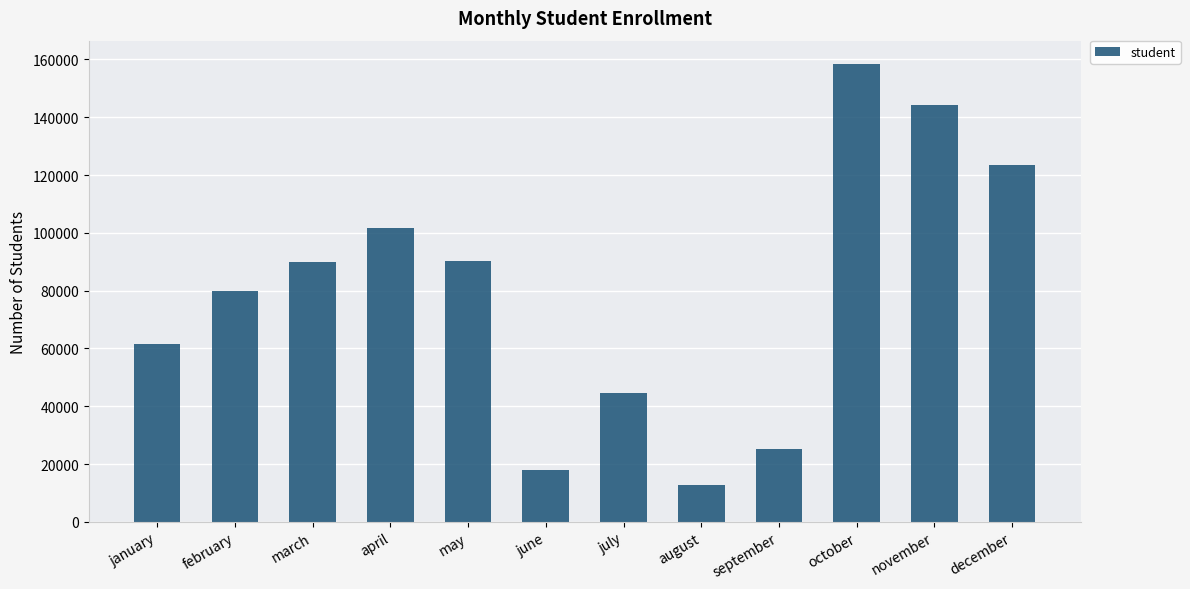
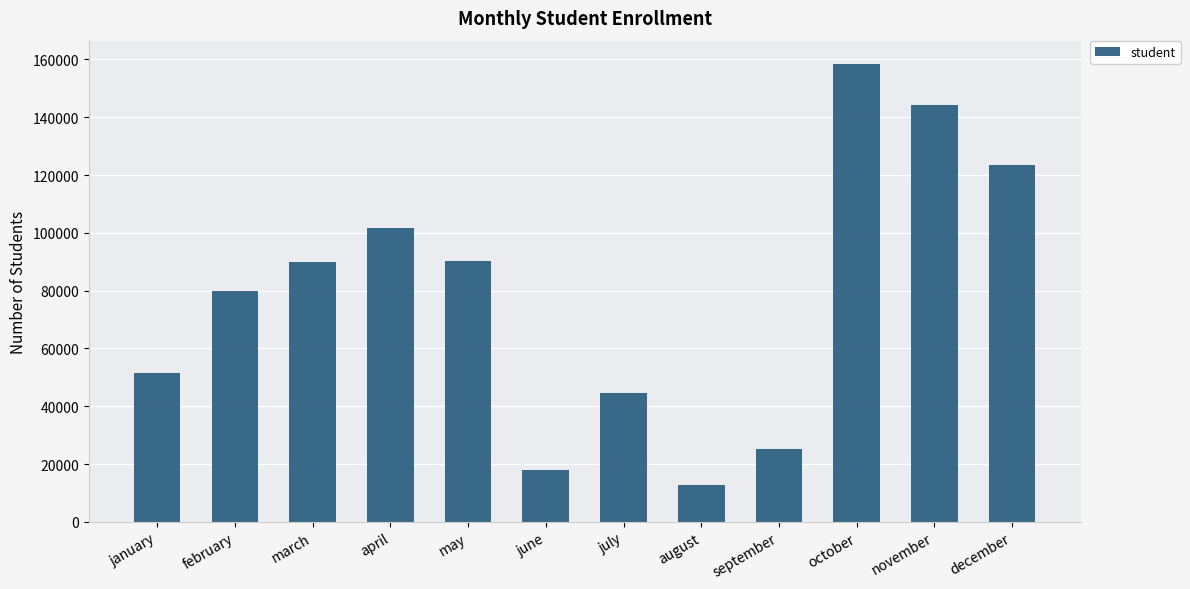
january: 61000 -> 51000
